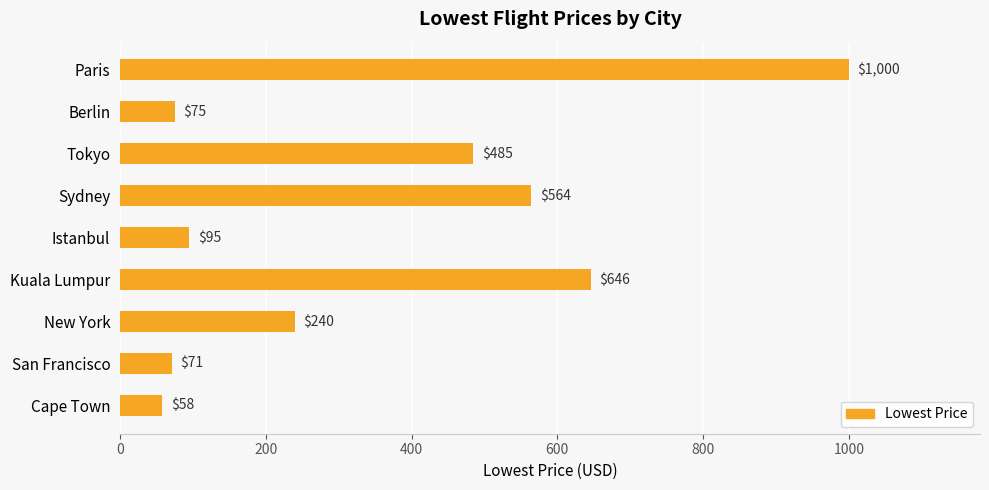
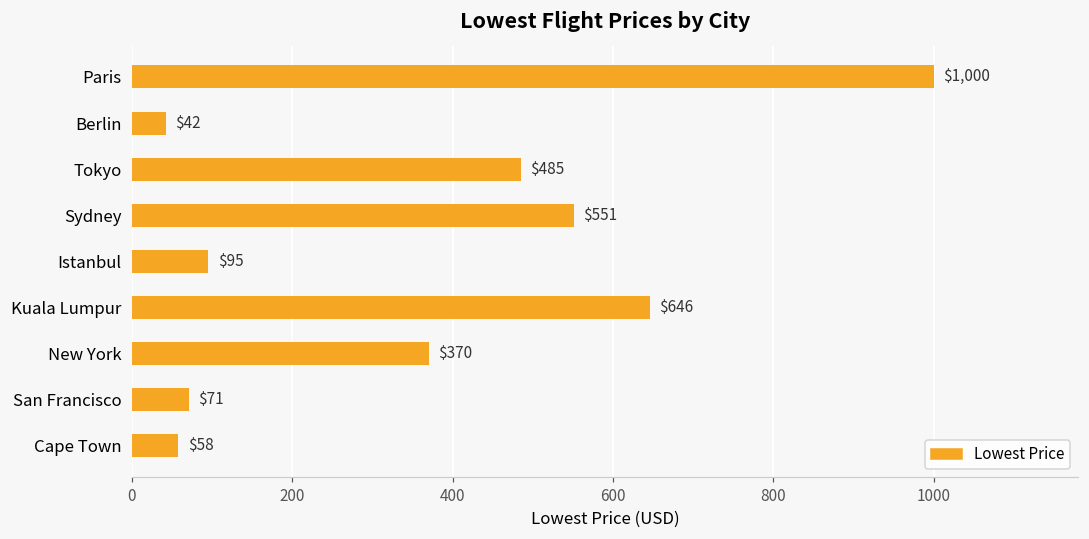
Berlin: $75 -> $42
Sydney: $564 -> $551
New York: $240 -> $370
